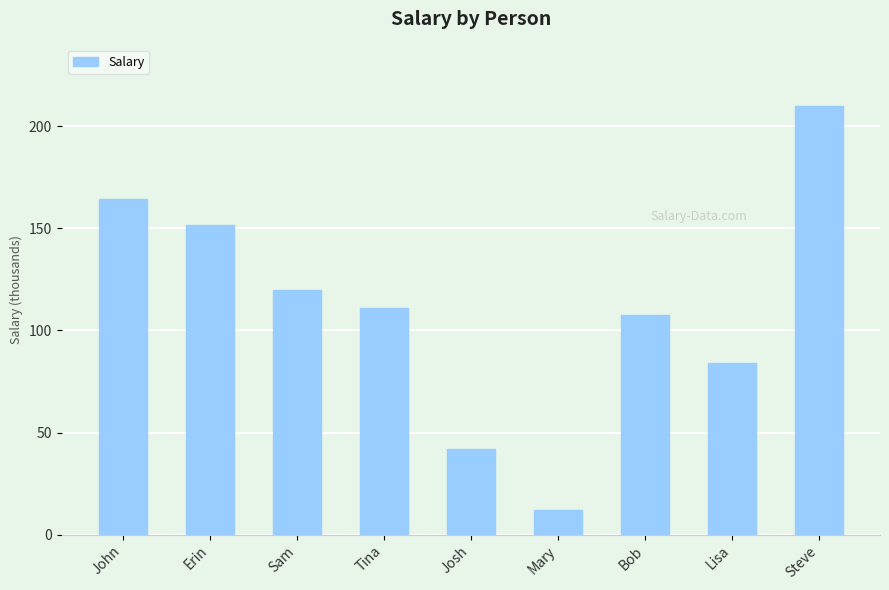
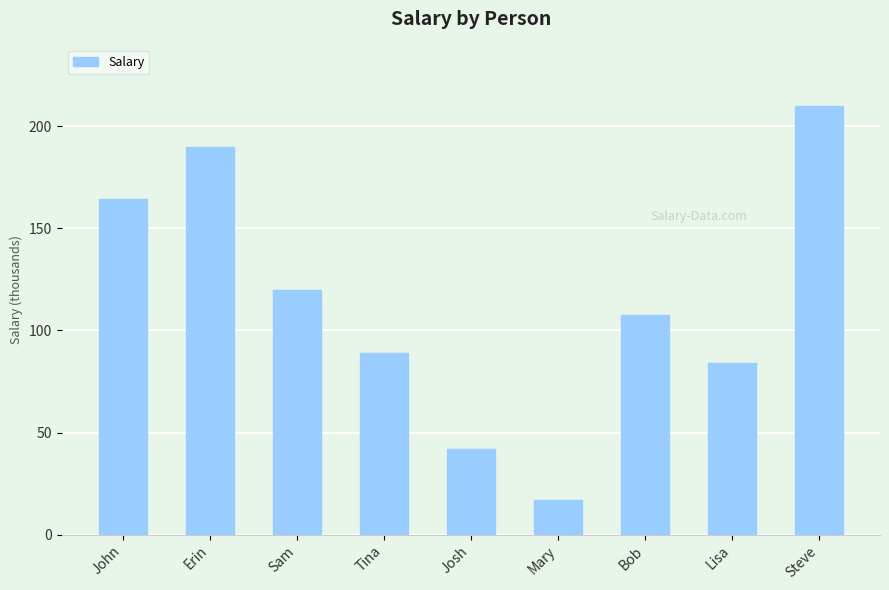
Erin: 152 -> 190
Tina: 111 -> 89
Mary: 12 -> 17
